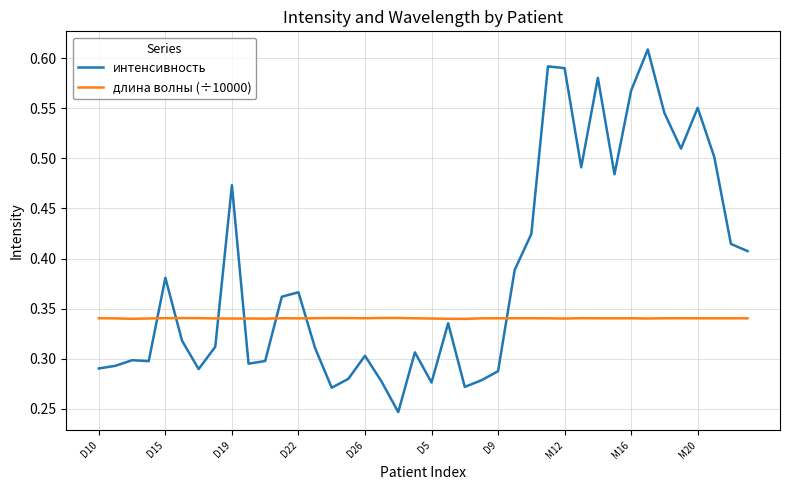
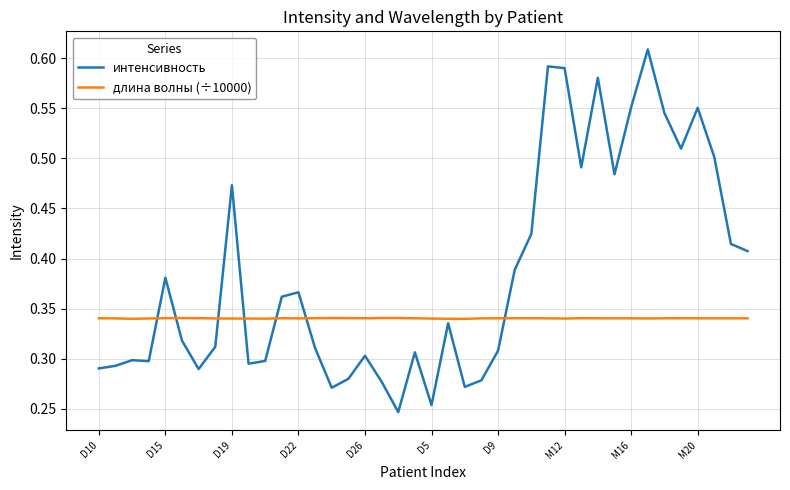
интенсивность, D5: 0.276 -> 0.254
интенсивность, D9: 0.288 -> 0.308
интенсивность, M16: 0.567 -> 0.551
